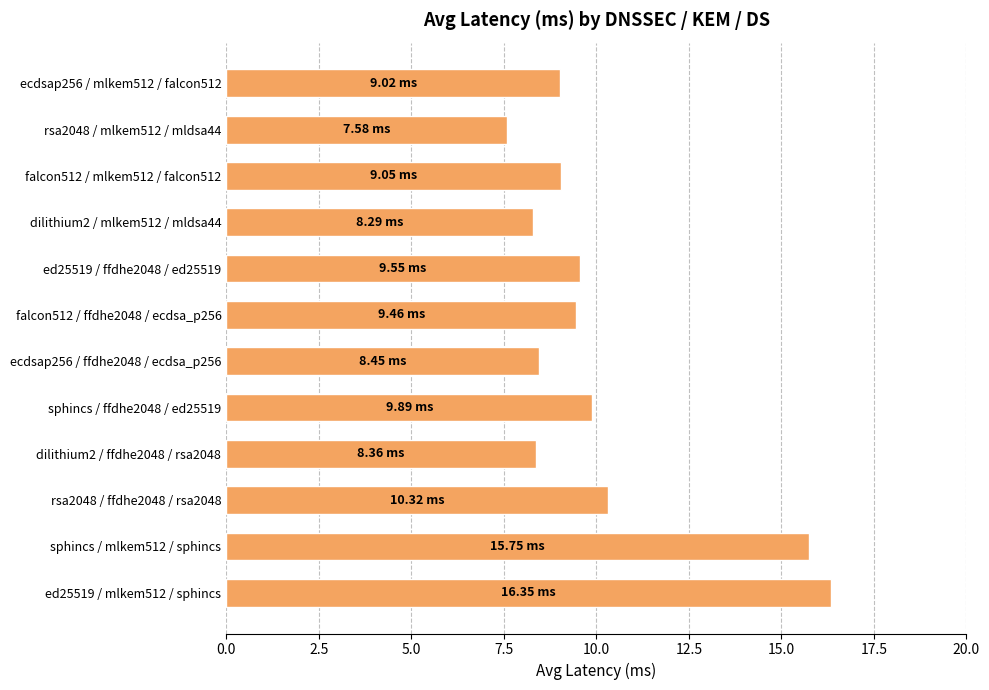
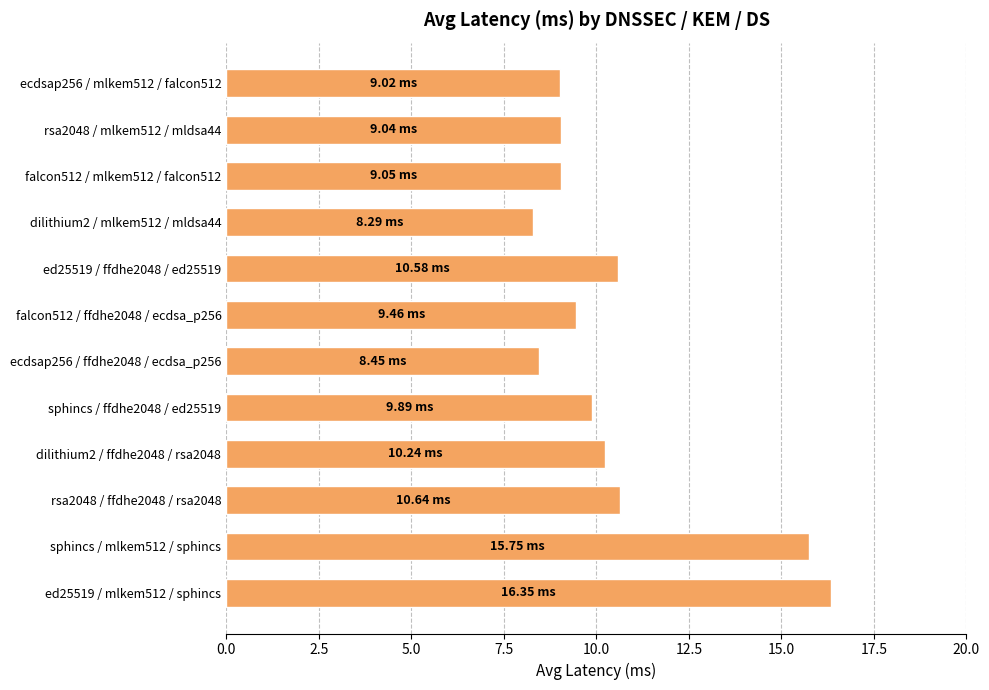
rsa2048 / mlkem512 / mldsa44: 7.58 -> 9.04
ed25519 / ffdhe2048 / ed25519: 9.55 -> 10.58
dilithium2 / ffdhe2048 / rsa2048: 8.36 -> 10.24
rsa2048 / ffdhe2048 / rsa2048: 10.32 -> 10.64
